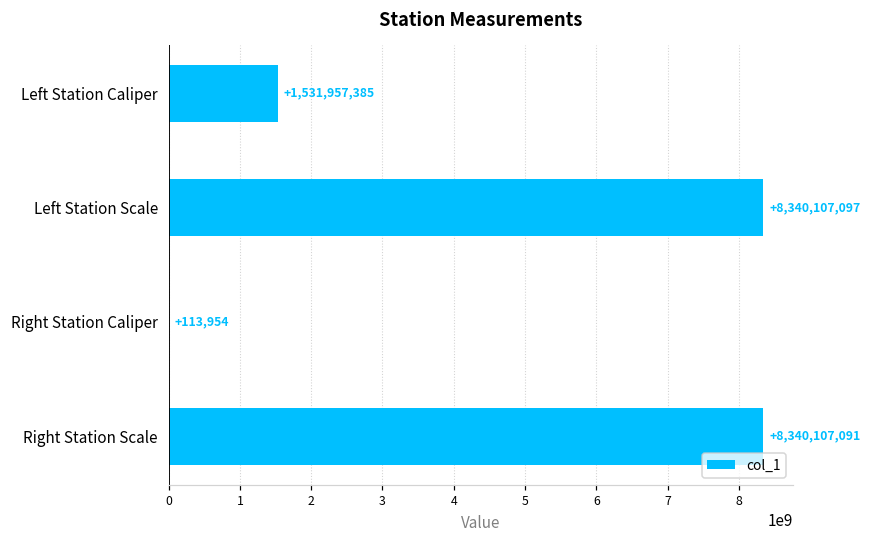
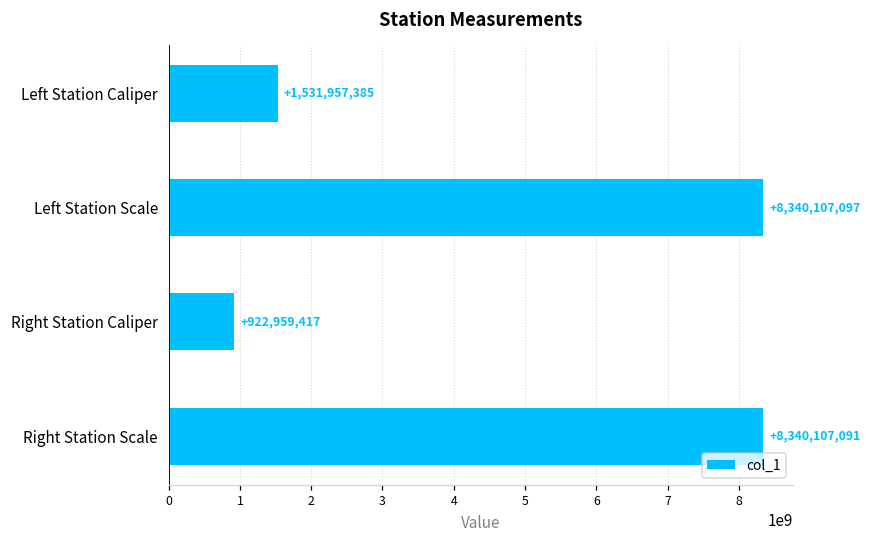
Right Station Caliper: +113,954 -> +922,959,417
